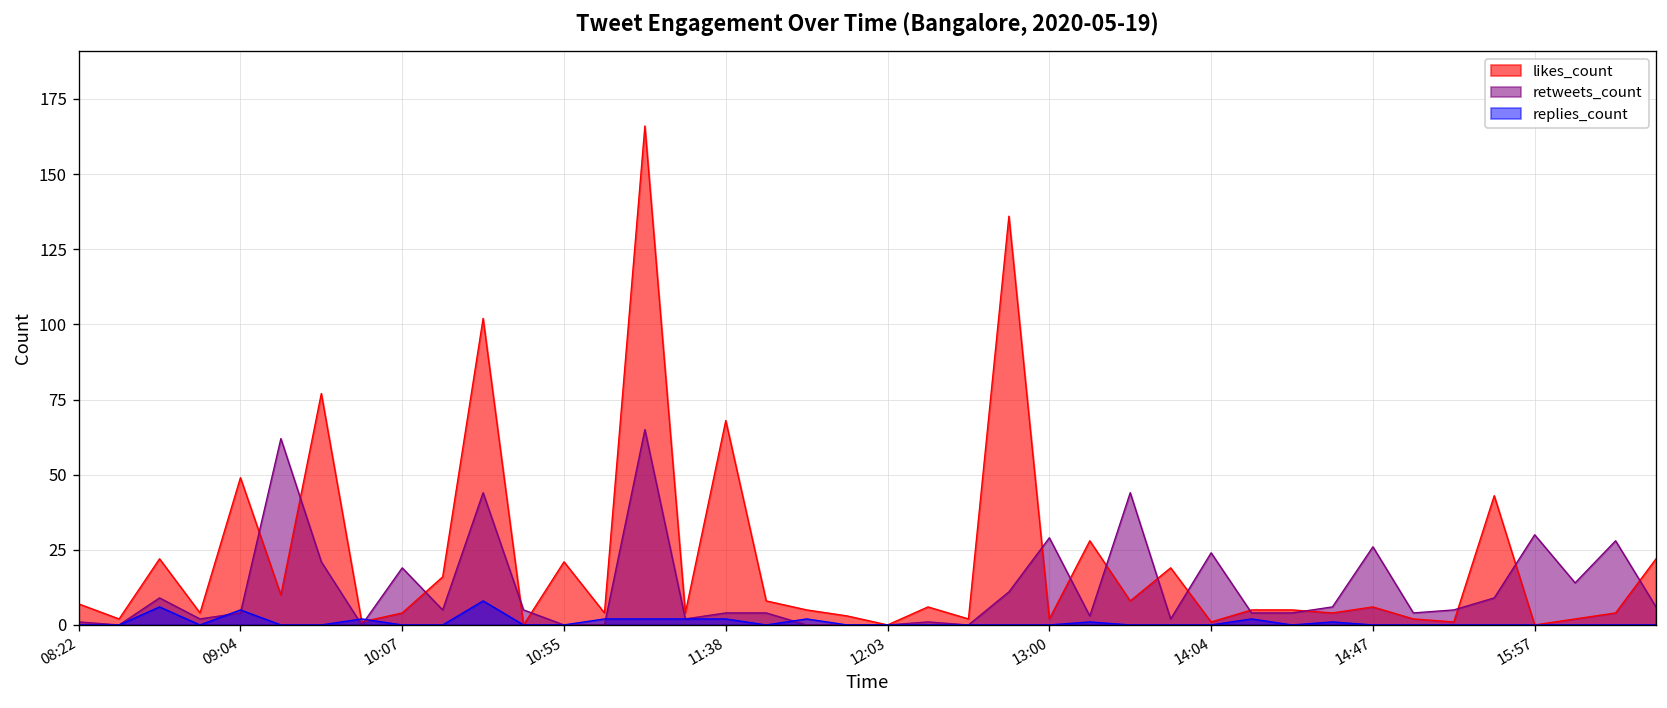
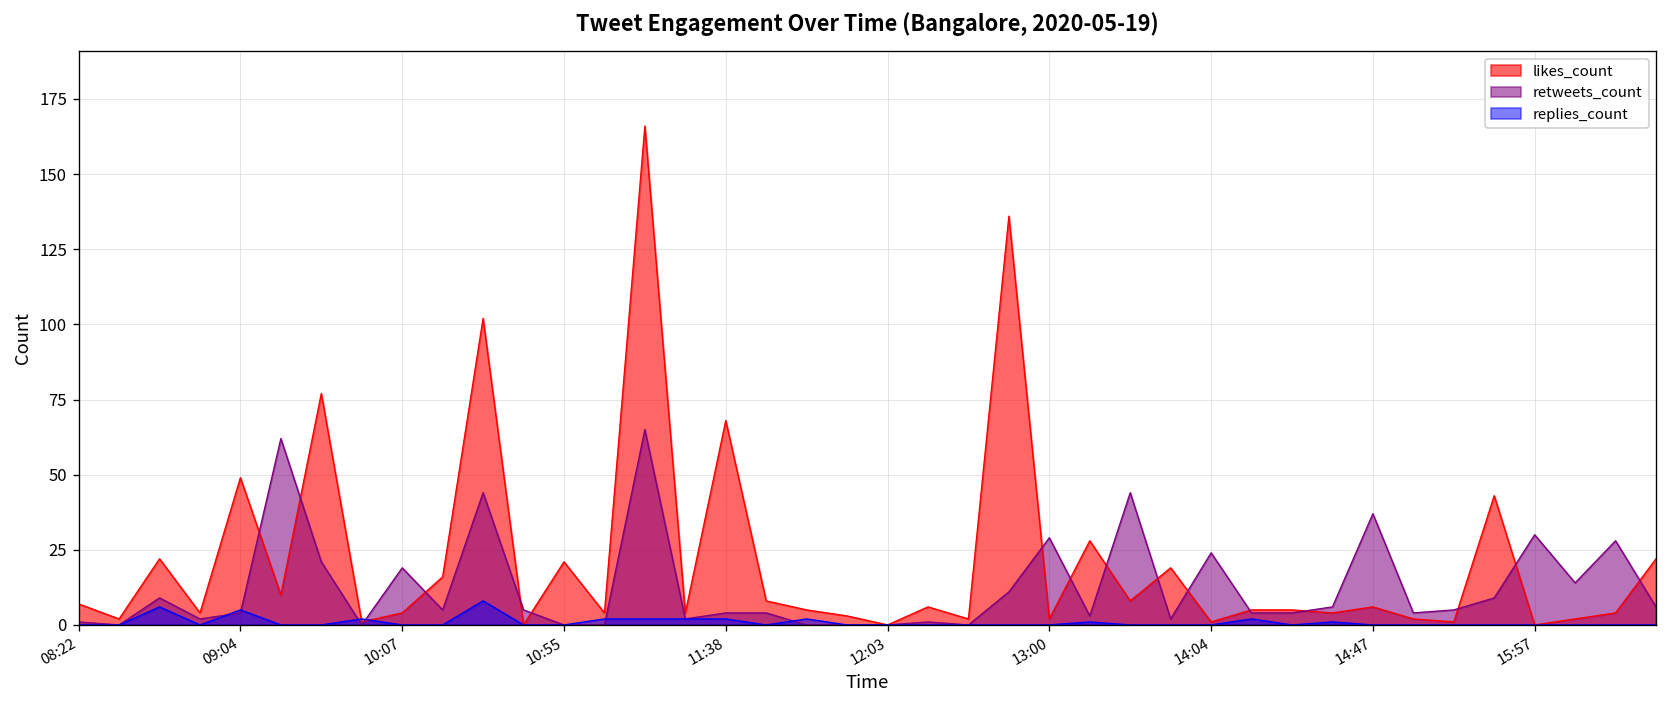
retweets_count, 14:47: 26 -> 37
